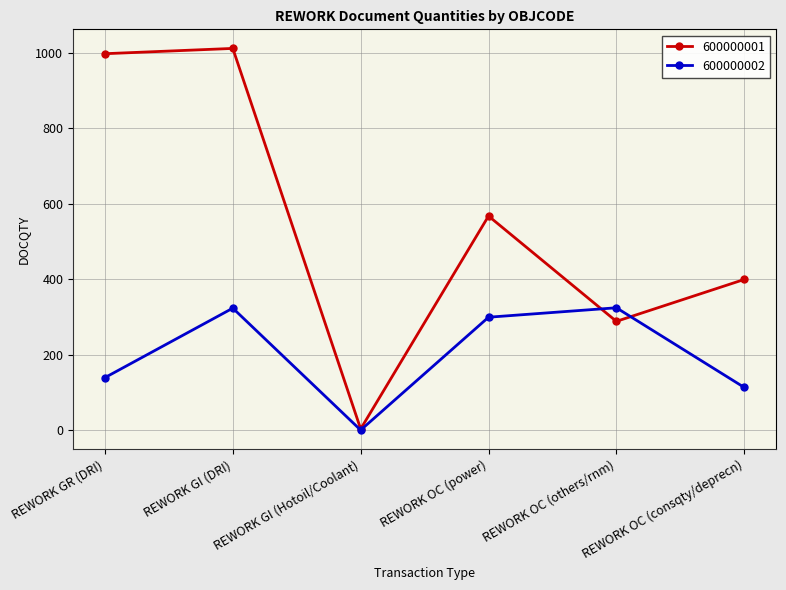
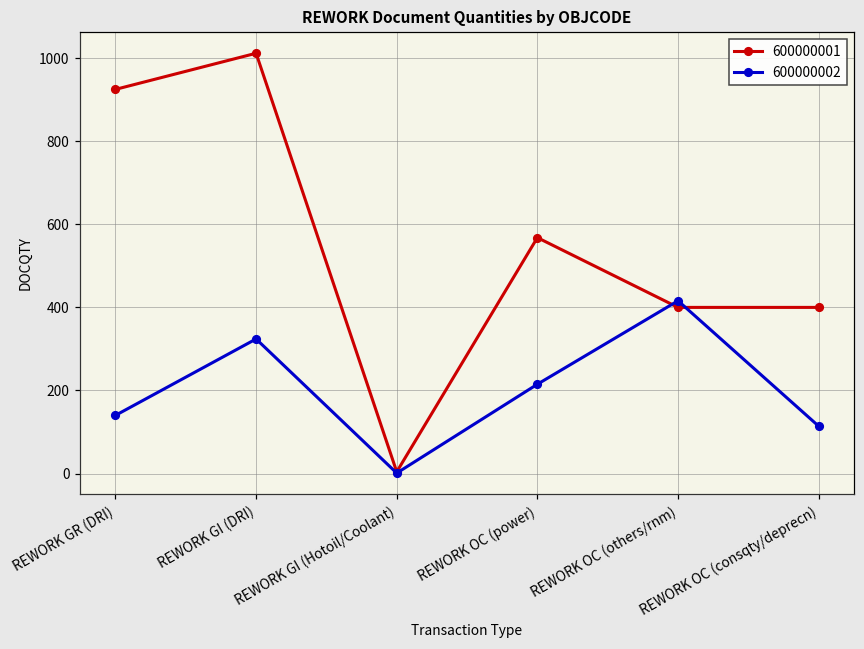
600000001, REWORK GR (DRI): 1000 -> 930
600000002, REWORK OC (power): 300 -> 220
600000001, REWORK OC (others/rnm): 290 -> 400
600000002, REWORK OC (others/rnm): 330 -> 420
